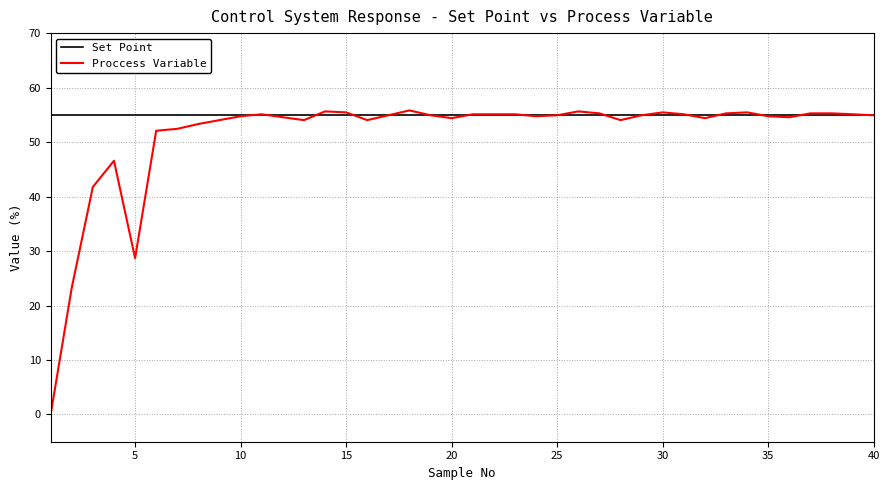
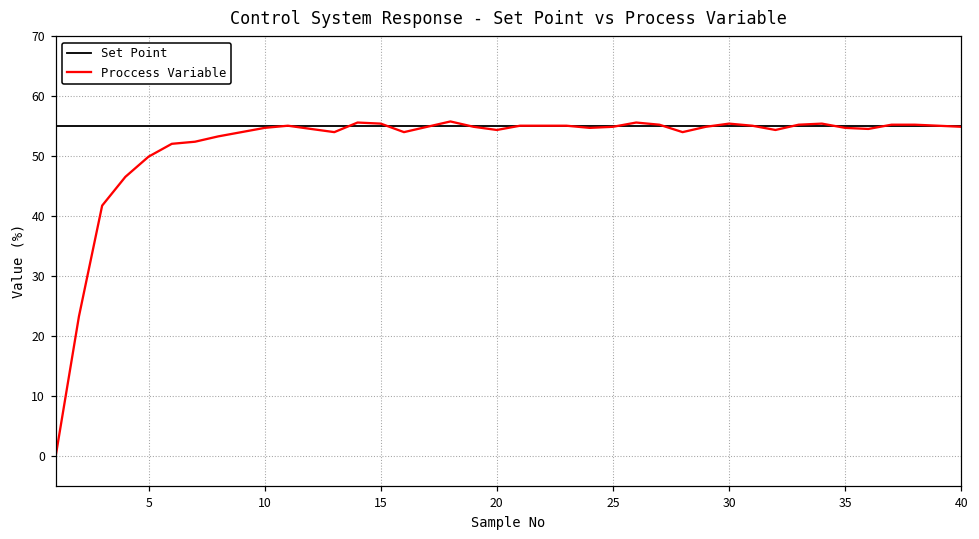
Proccess Variable, 5: 29 -> 50
